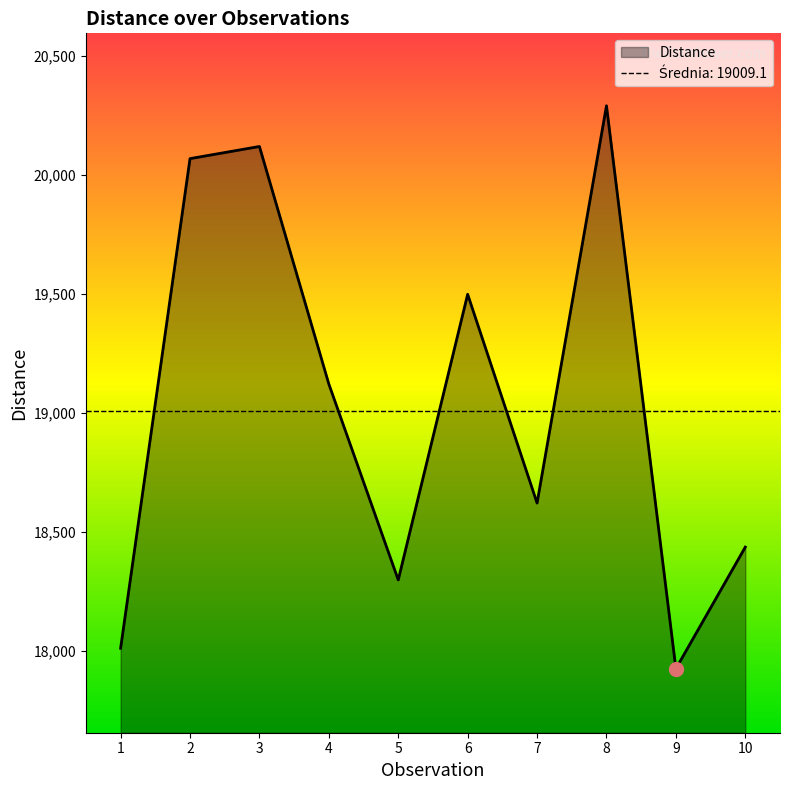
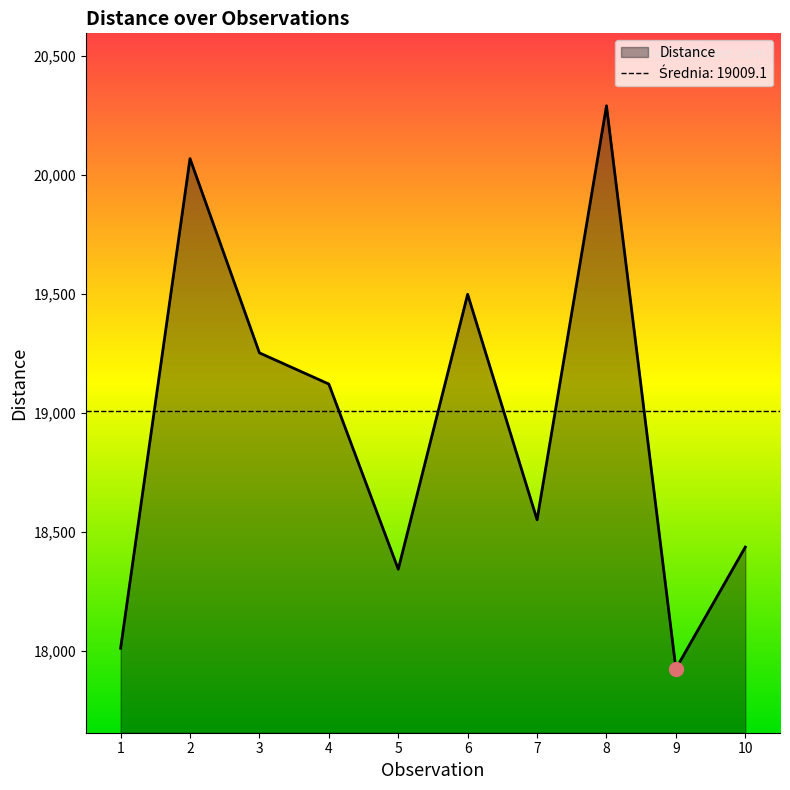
Distance, 3: 20,120 -> 19,250
Distance, 5: 18,300 -> 18,340
Distance, 7: 18,620 -> 18,550
